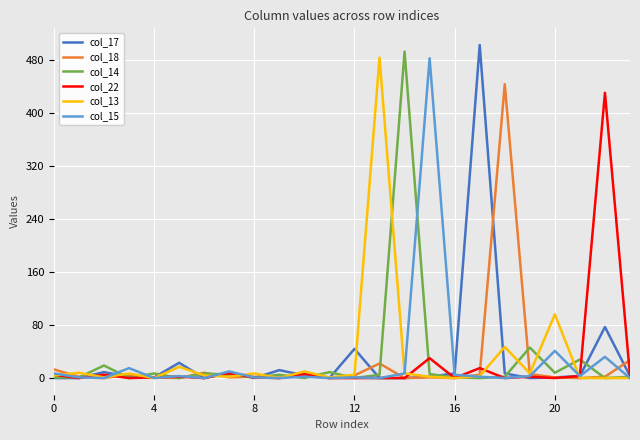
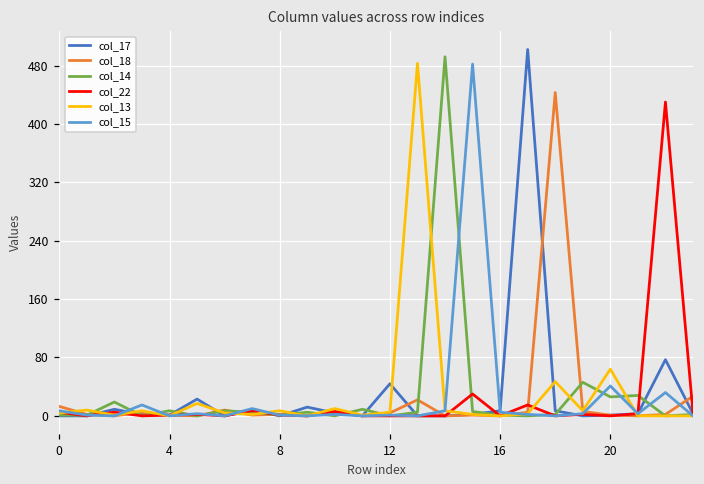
col_14, 20: 10 -> 30
col_13, 20: 100 -> 60
